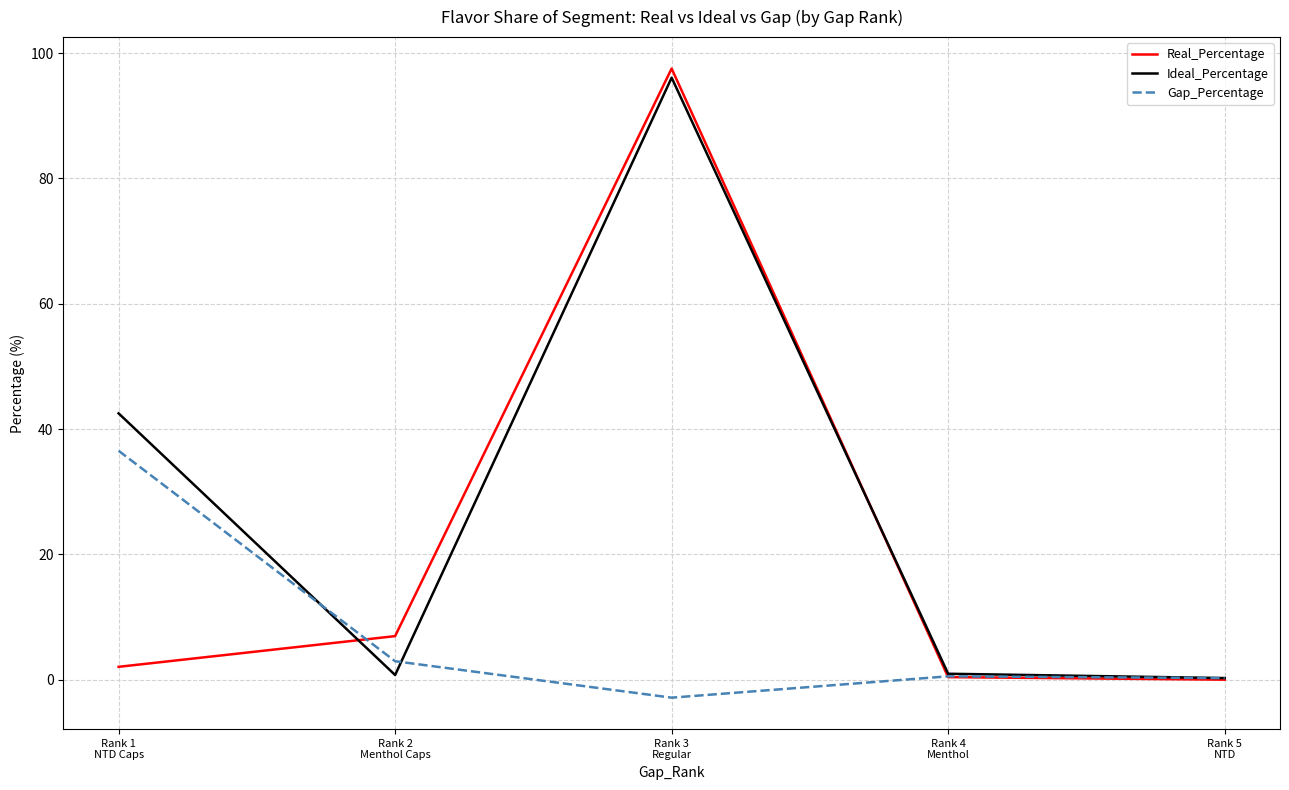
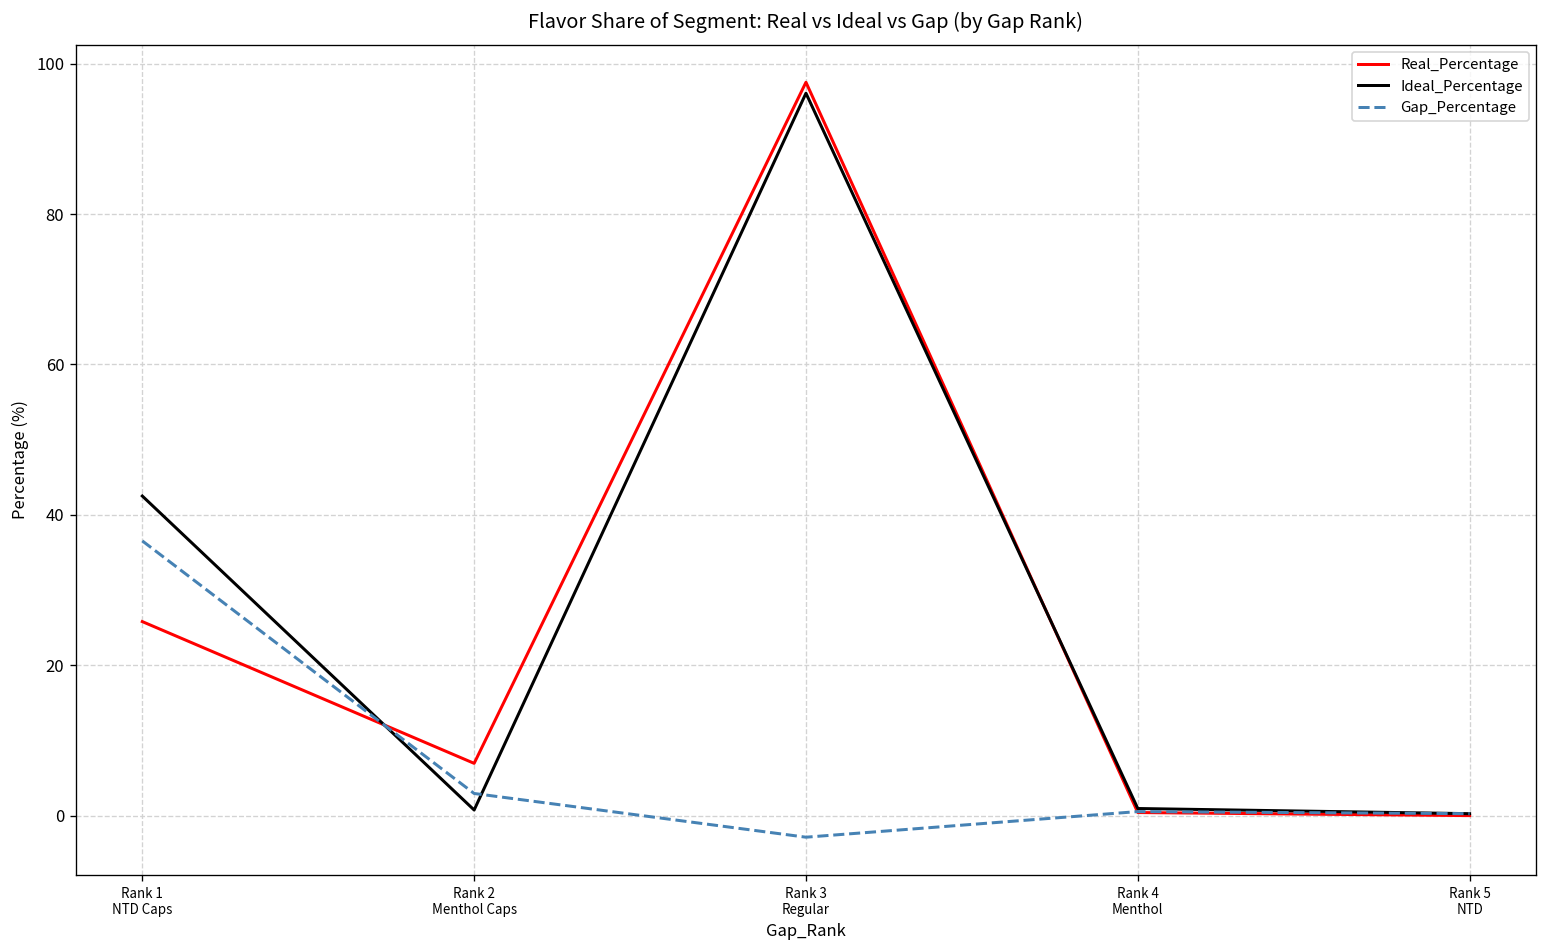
Real_Percentage, Rank 1 NTD Caps: 2 -> 26
